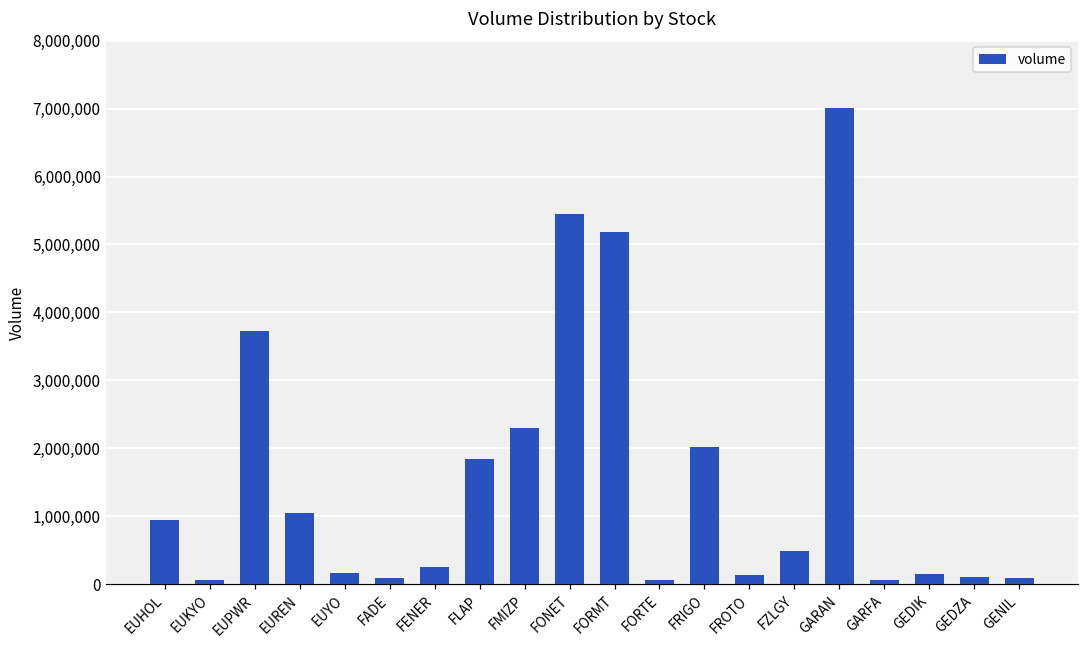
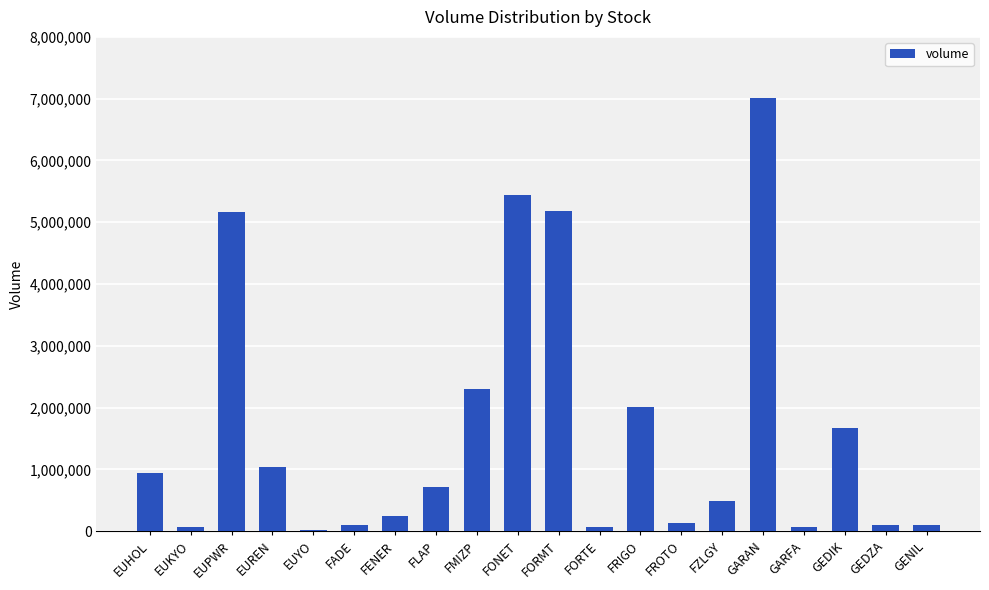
EUPWR: 3,700,000 -> 5,200,000
EUYO: 200,000 -> 0
FLAP: 1,800,000 -> 700,000
GEDIK: 100,000 -> 1,700,000
